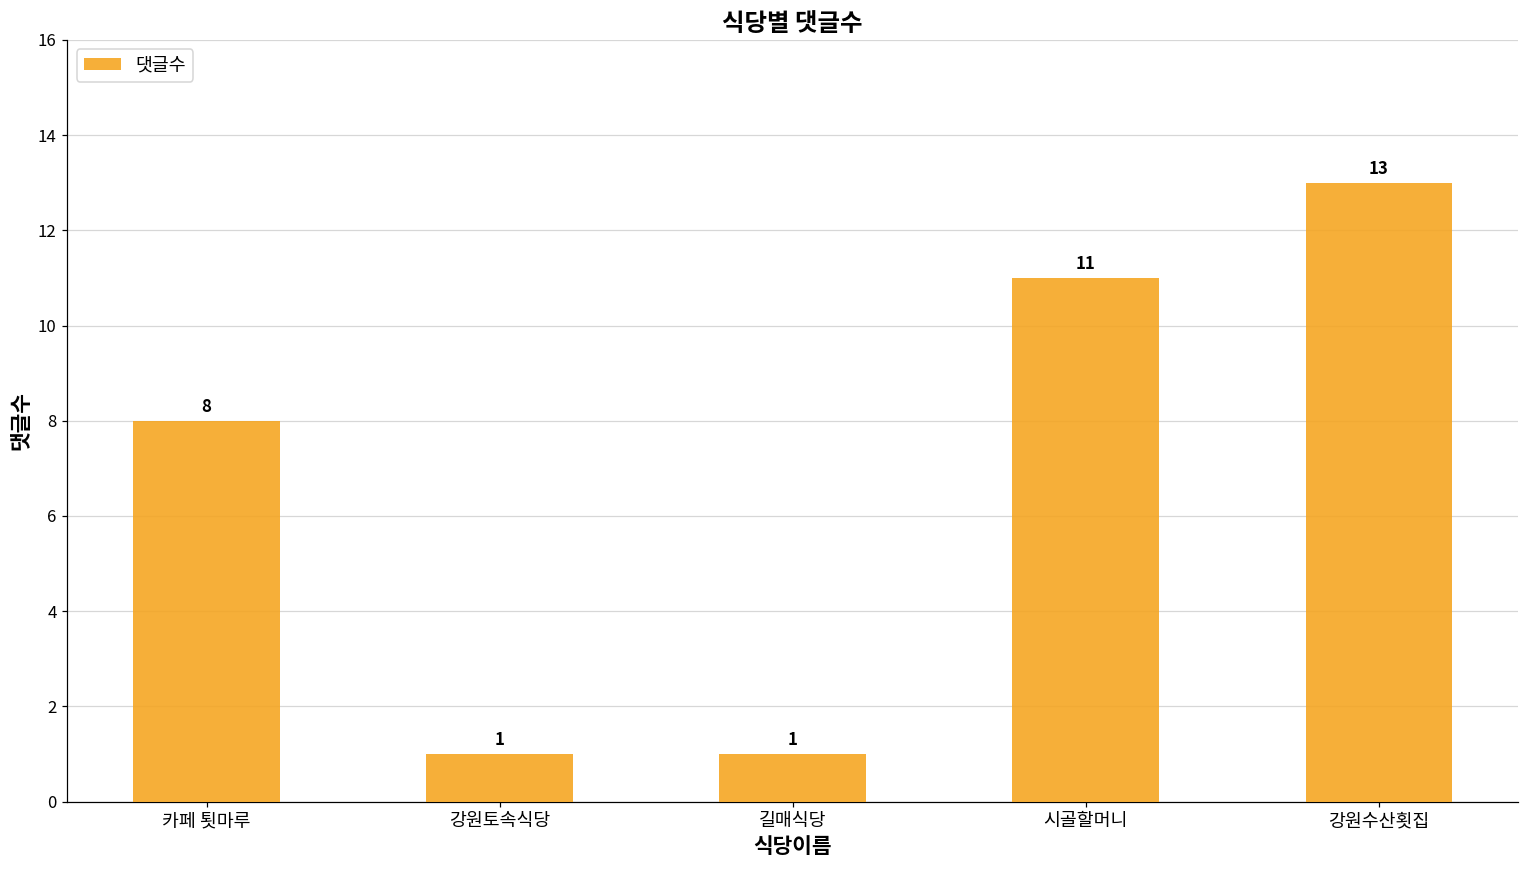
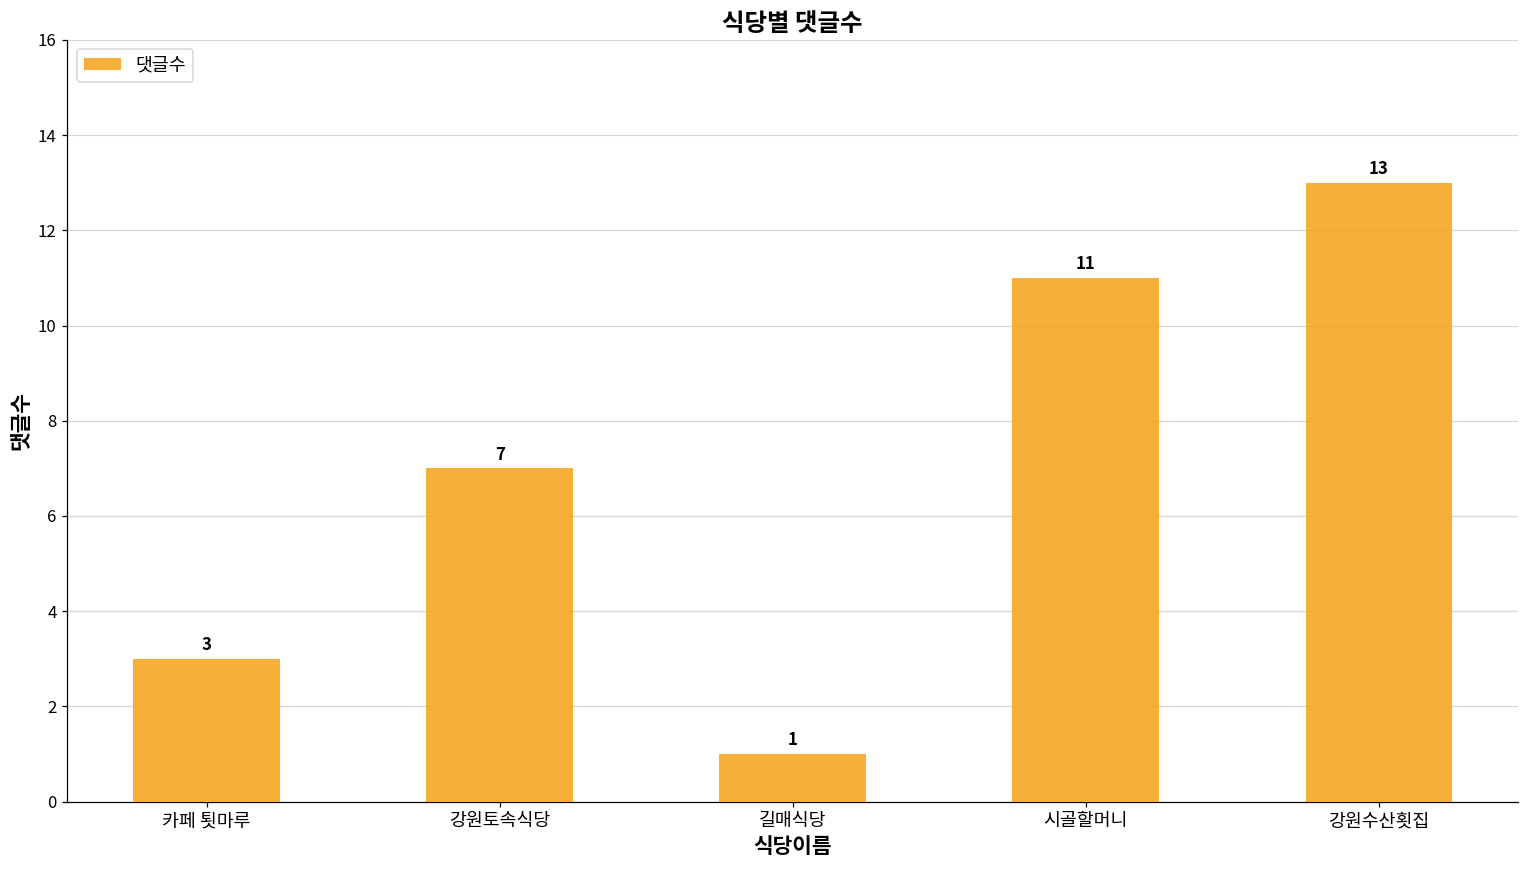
카페 툇마루: 8 -> 3
강원토속식당: 1 -> 7
